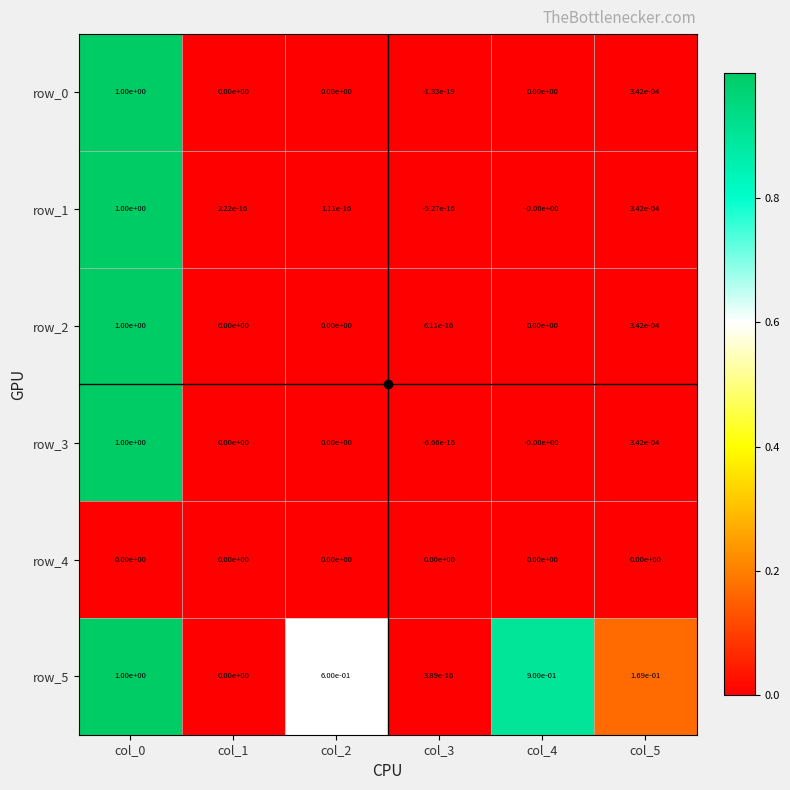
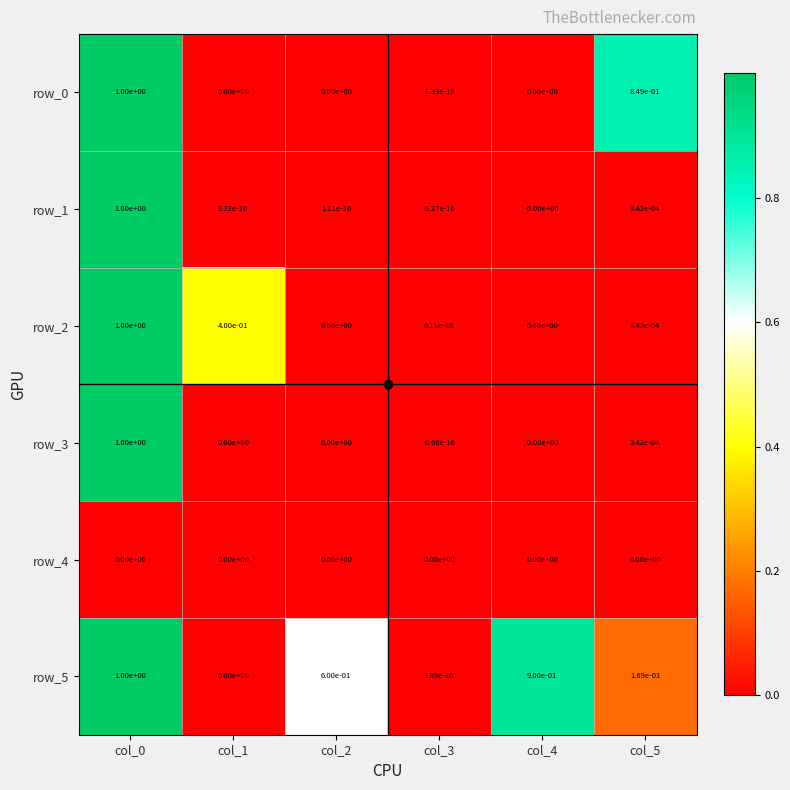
row_0, col_5: 3.42e-04 -> 8.49e-01
row_2, col_1: 0.00e+00 -> 4.00e-01
